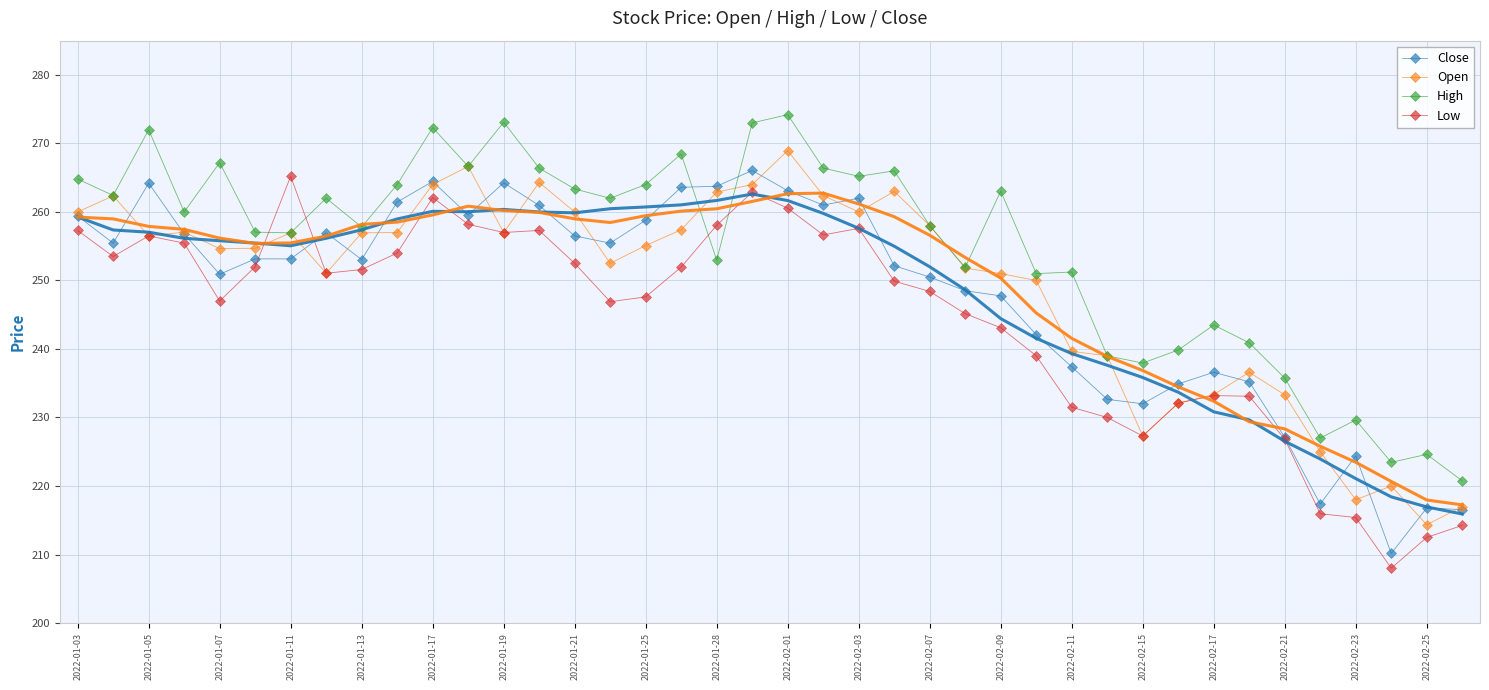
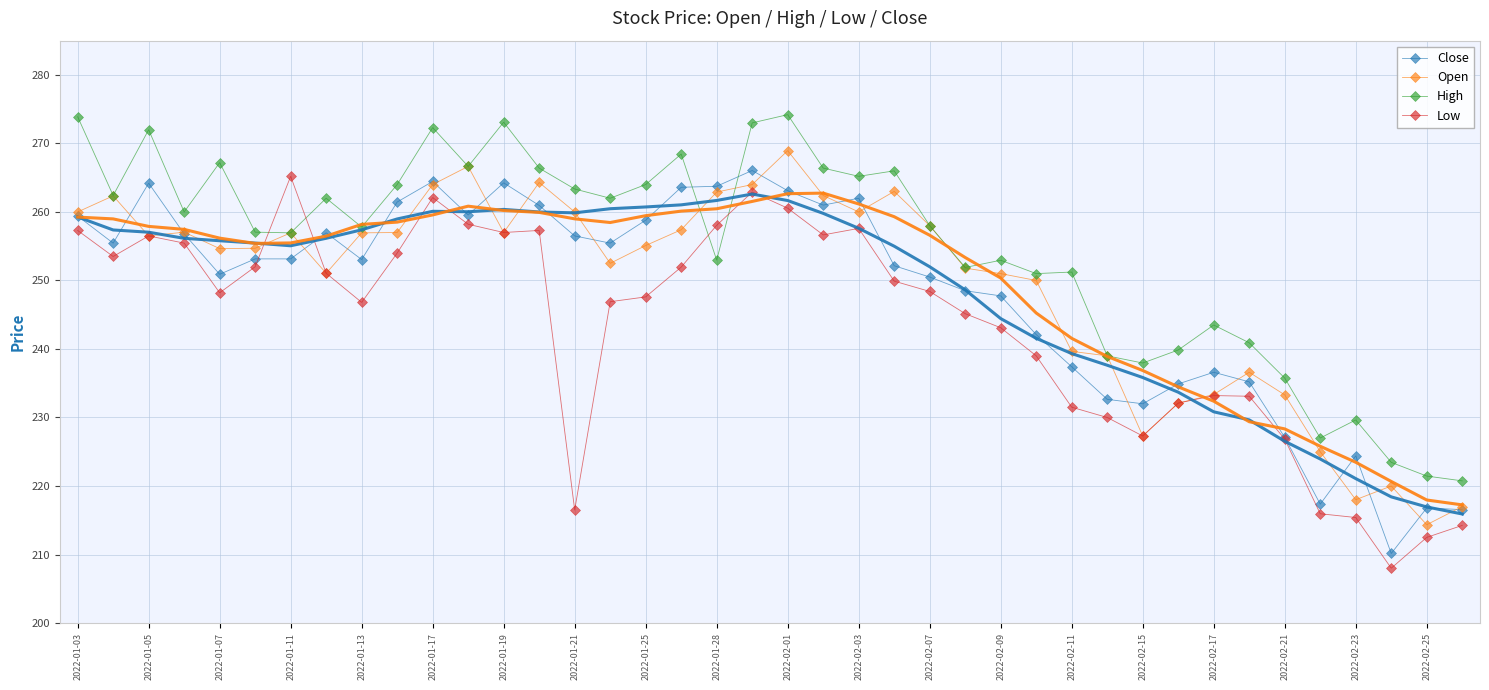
High, 2022-01-03: 265 -> 274
Low, 2022-01-07: 247 -> 248
Low, 2022-01-13: 252 -> 247
Low, 2022-01-21: 253 -> 217
High, 2022-02-09: 263 -> 253
High, 2022-02-25: 225 -> 221
